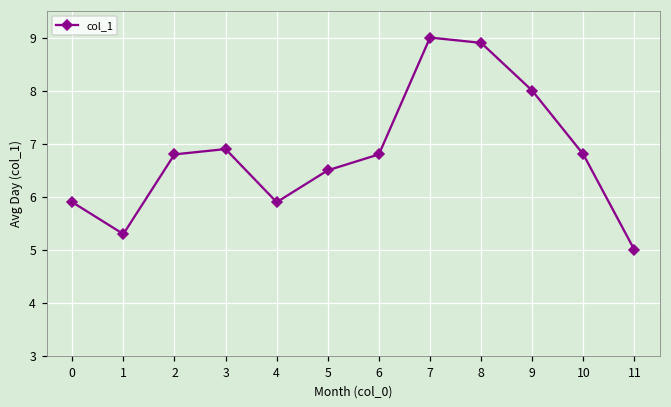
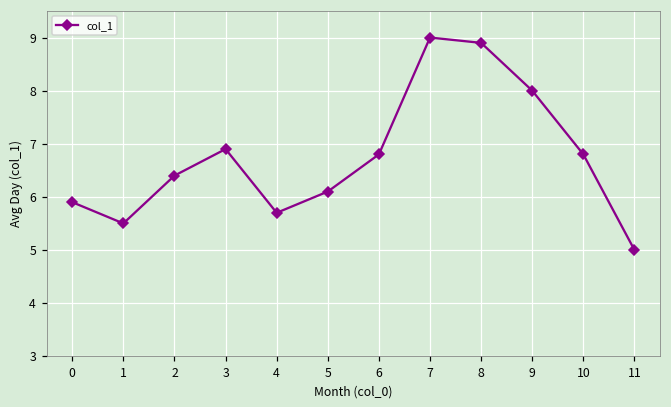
1: 5.3 -> 5.5
2: 6.8 -> 6.4
4: 5.9 -> 5.7
5: 6.5 -> 6.1
